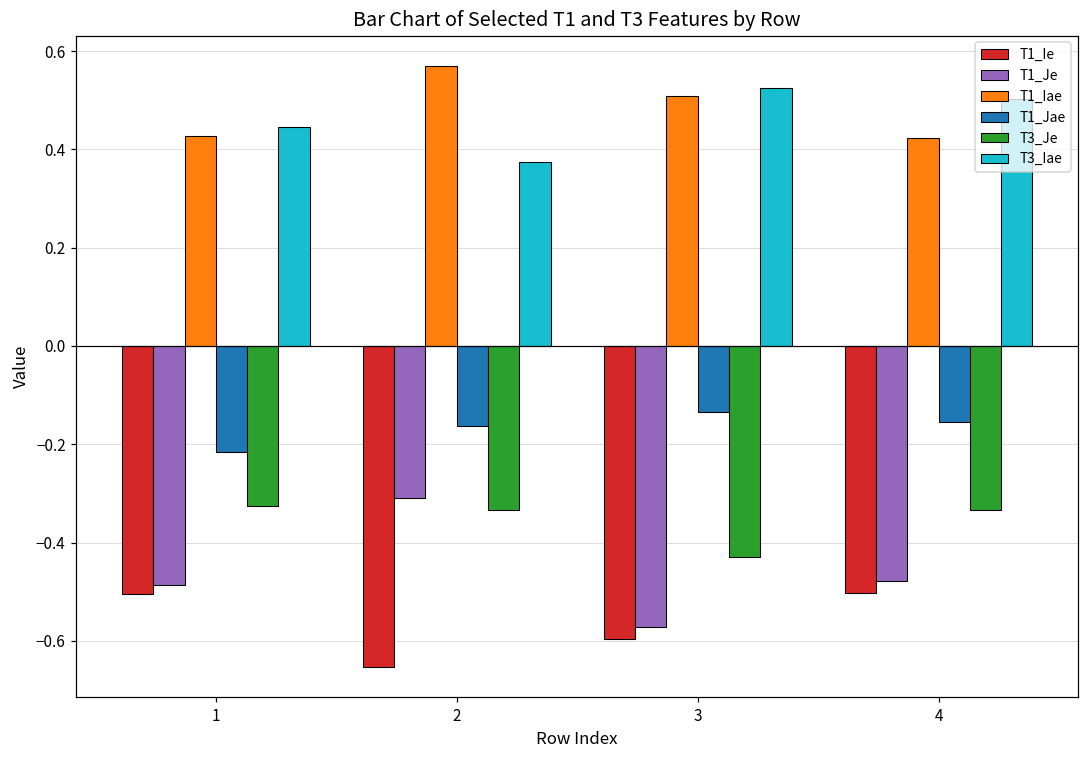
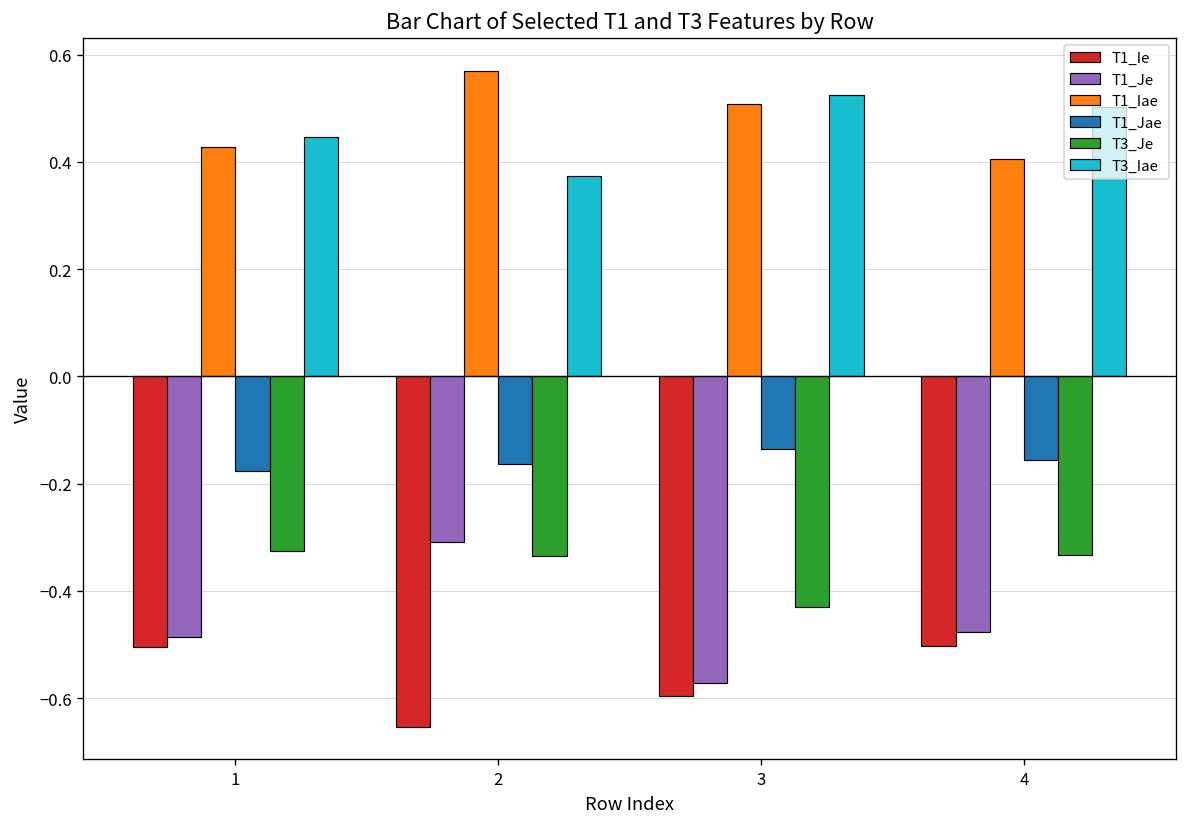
T1_Jae, 1: -0.21 -> -0.18
T1_Iae, 4: 0.42 -> 0.41
